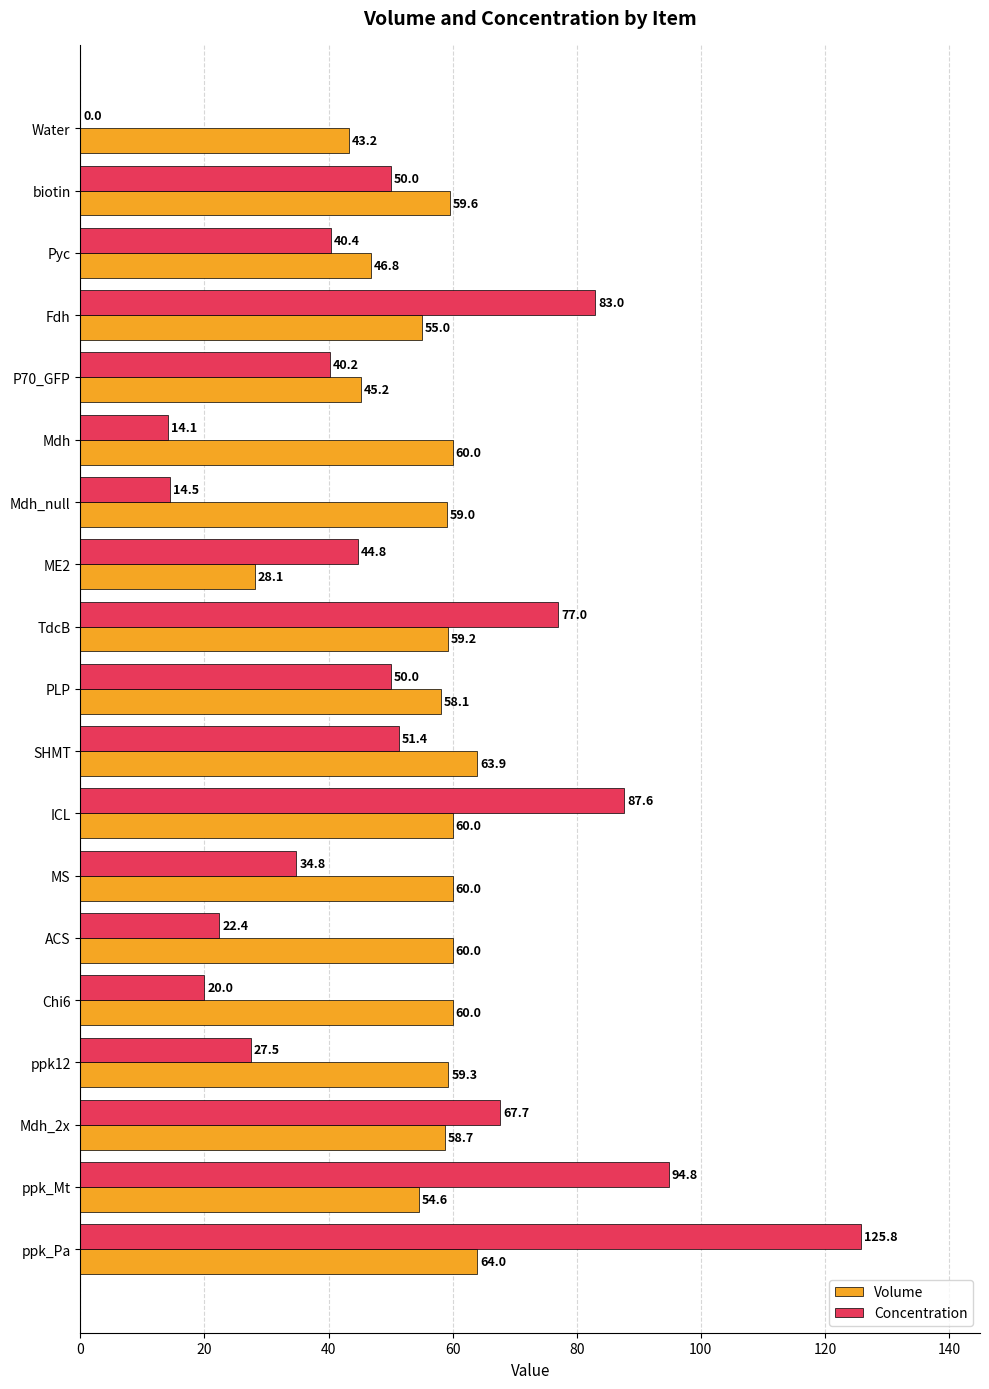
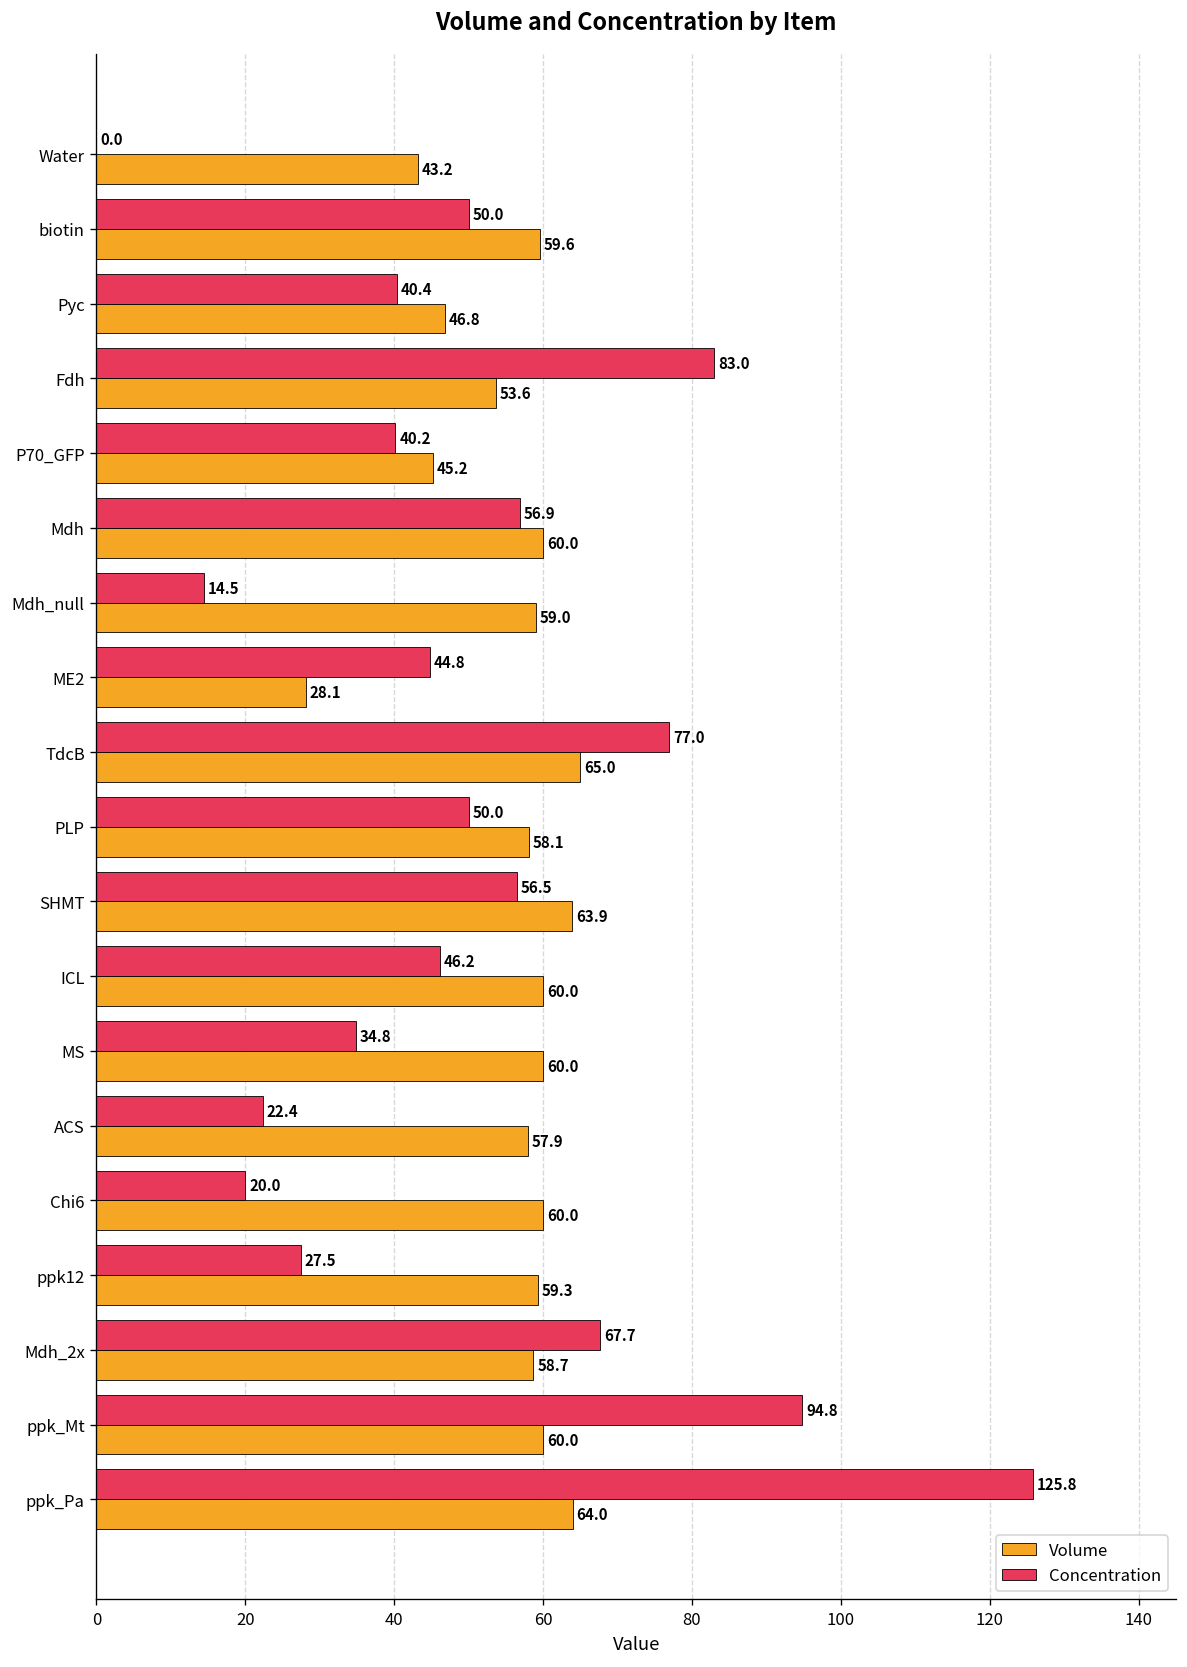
Volume, Fdh: 55.0 -> 53.6
Concentration, Mdh: 14.1 -> 56.9
Volume, TdcB: 59.2 -> 65.0
Concentration, SHMT: 51.4 -> 56.5
Concentration, ICL: 87.6 -> 46.2
Volume, ACS: 60.0 -> 57.9
Volume, ppk_Mt: 54.6 -> 60.0
